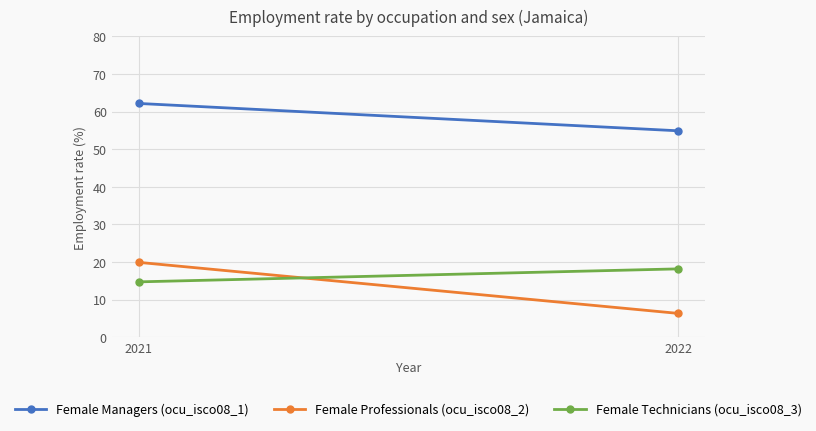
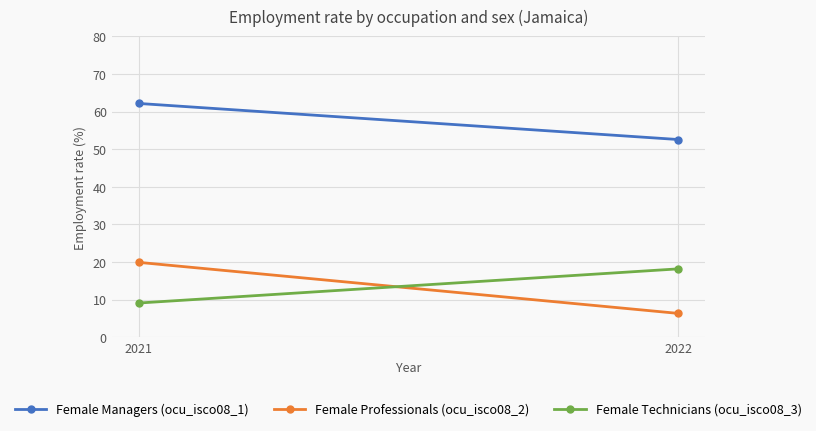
Female Technicians (ocu_isco08_3), 2021: 15 -> 9
Female Managers (ocu_isco08_1), 2022: 55 -> 53
